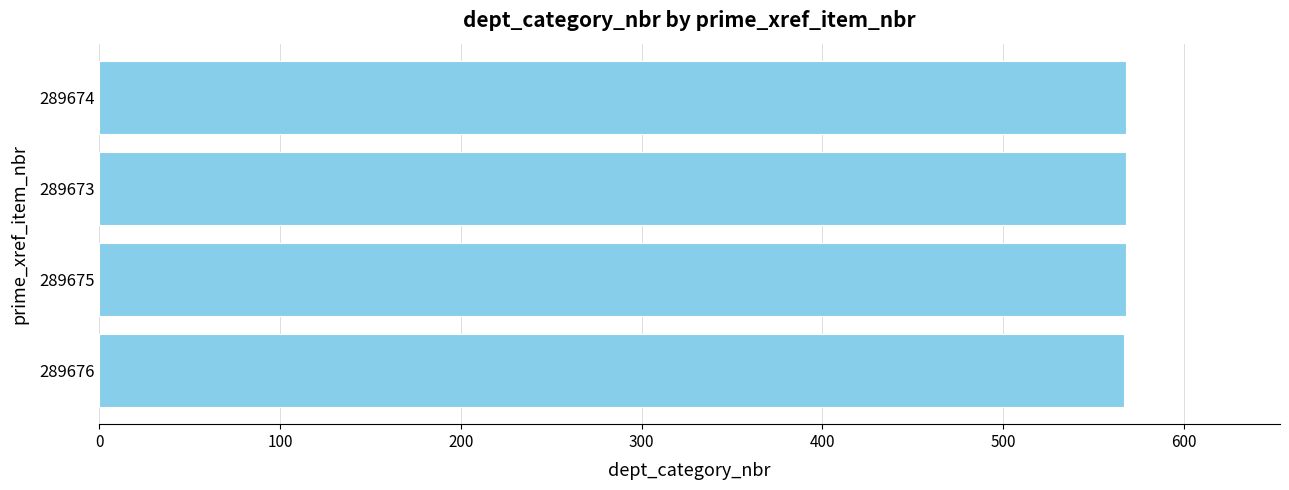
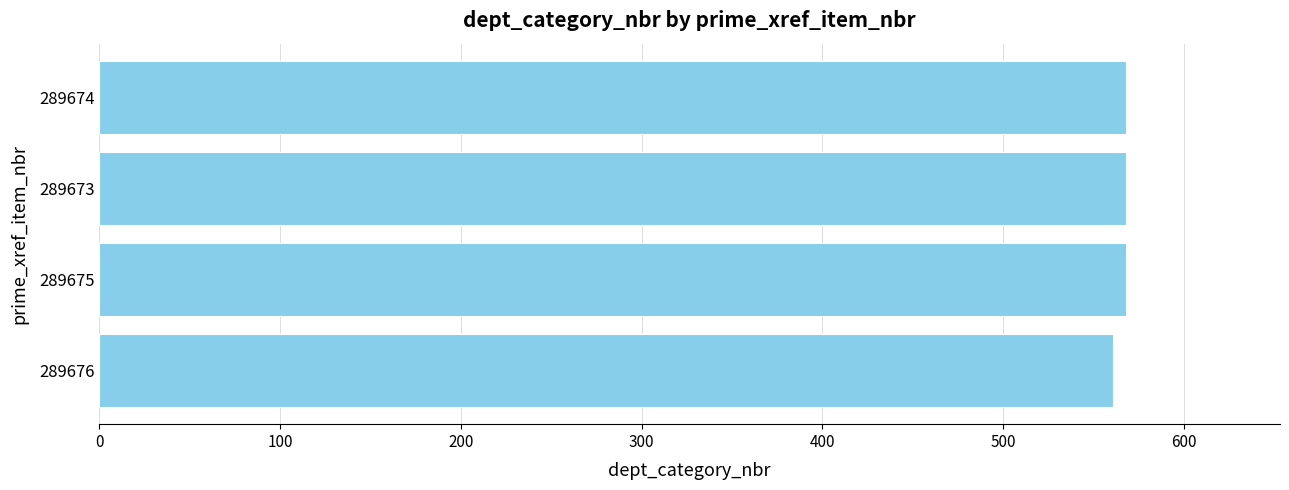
289676: 567 -> 561
